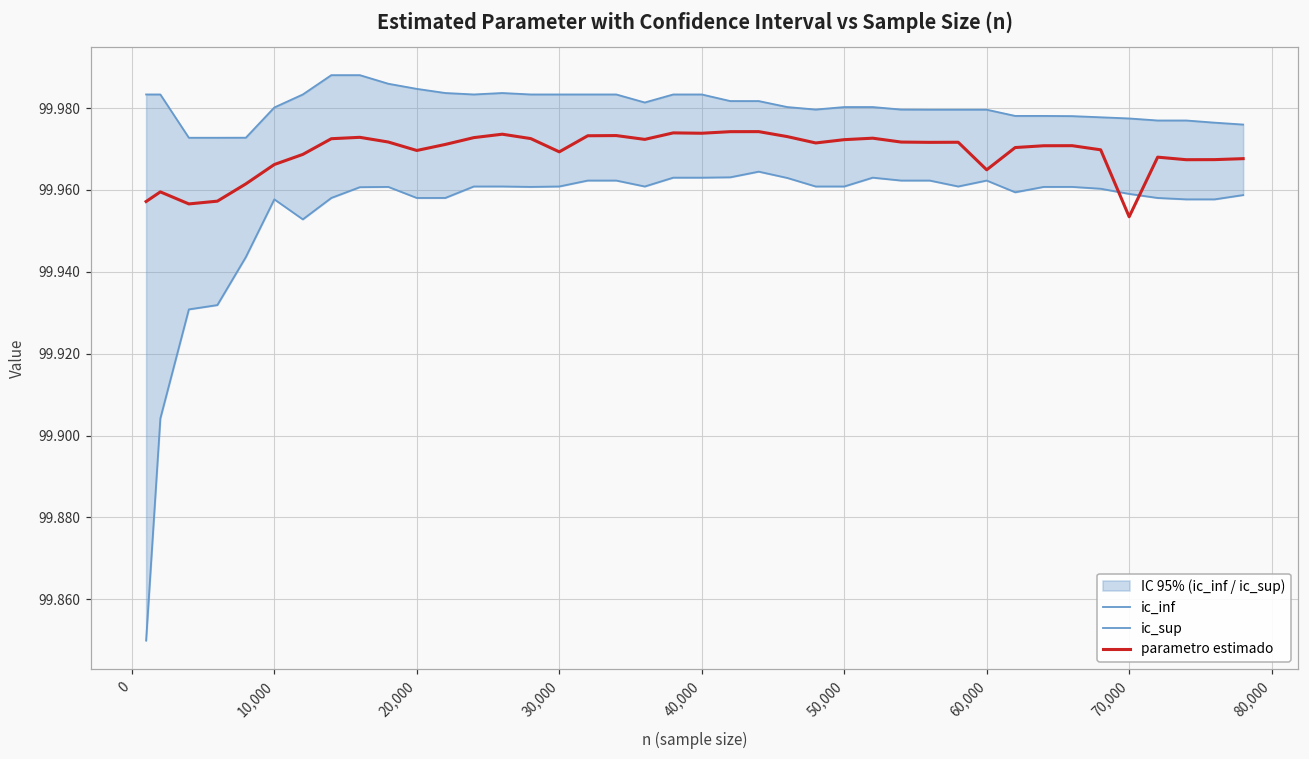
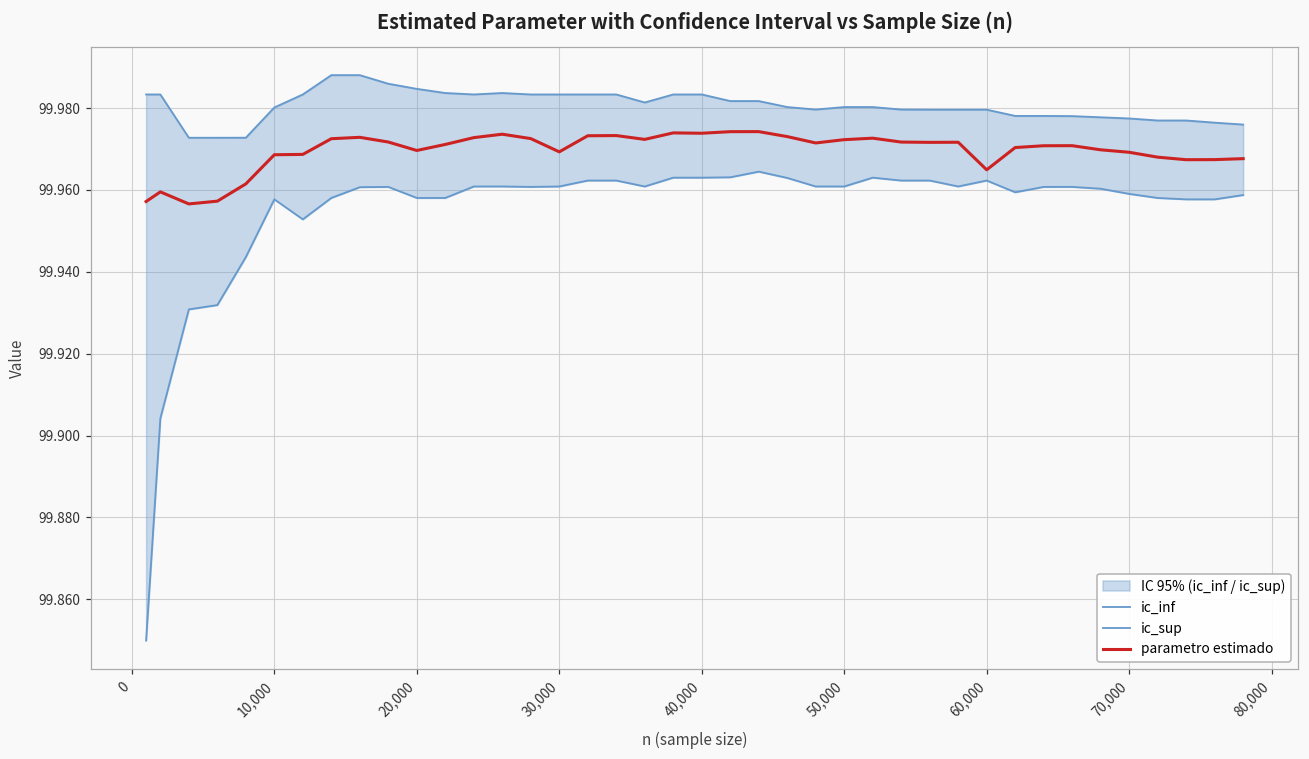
parametro estimado, 10,000: 99.966 -> 99.969
parametro estimado, 70,000: 99.953 -> 99.969
